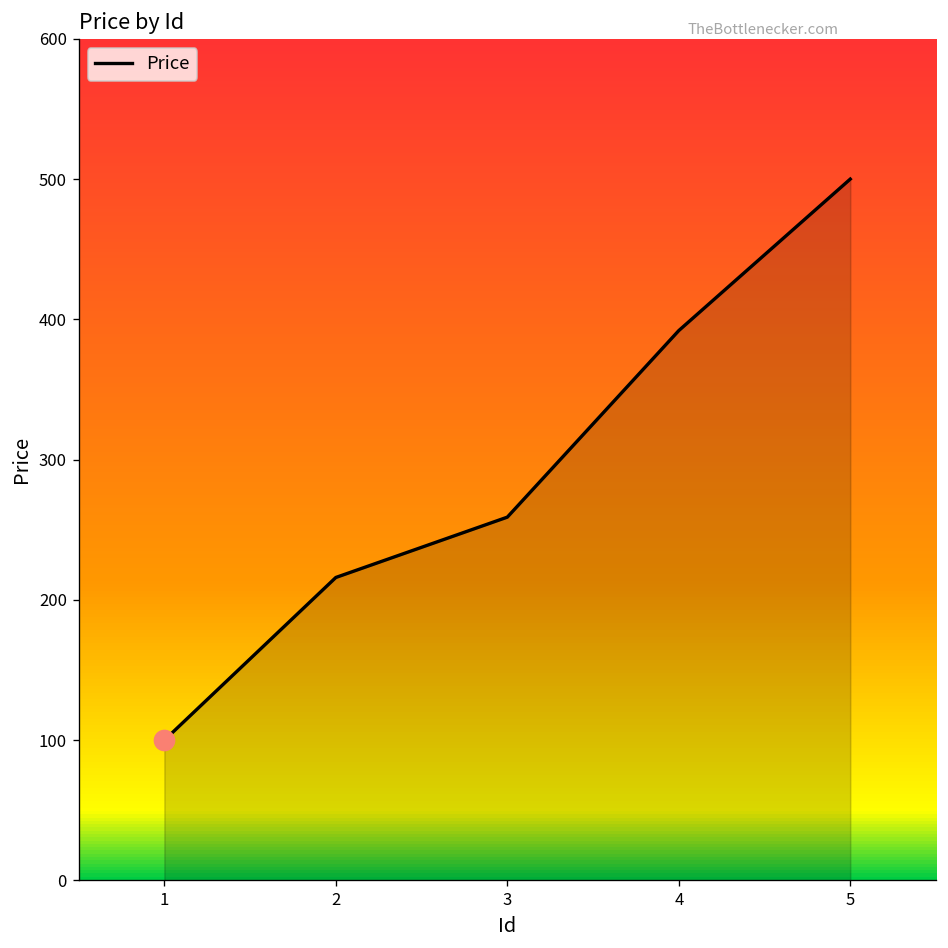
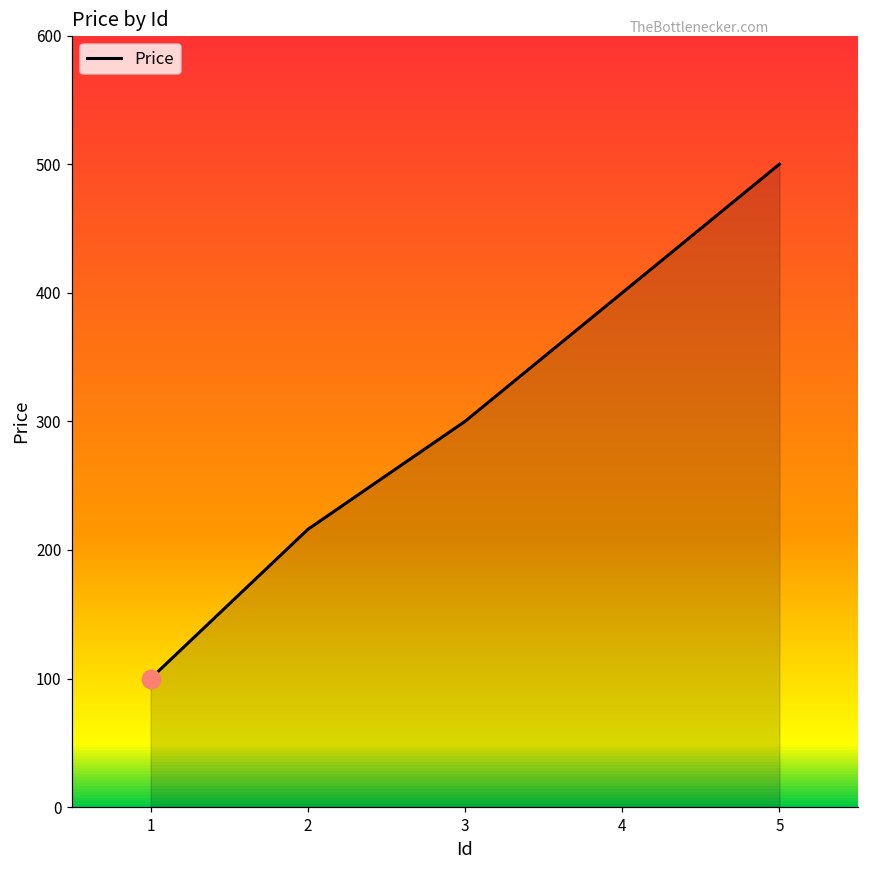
Price, 3: 259 -> 300
Price, 4: 392 -> 400
